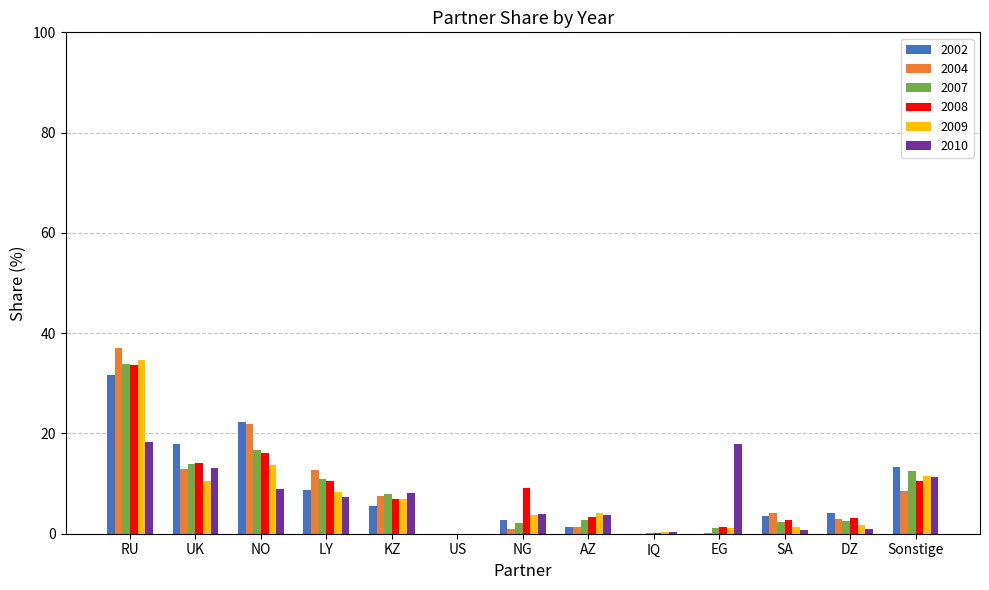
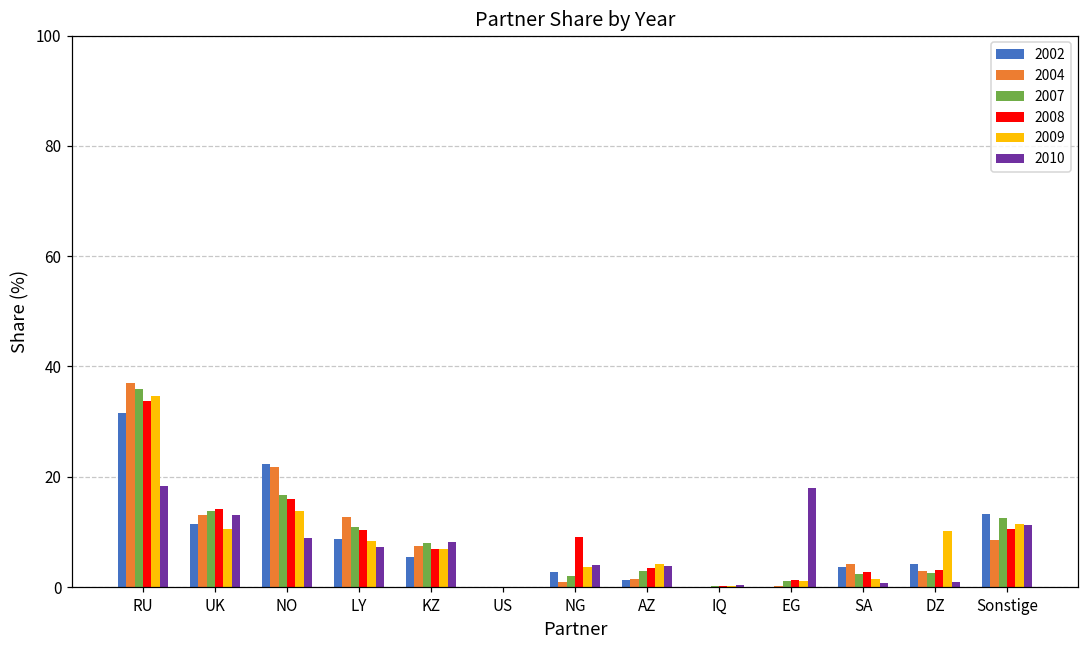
2007, RU: 34 -> 36
2002, UK: 18 -> 12
2009, DZ: 2 -> 10
